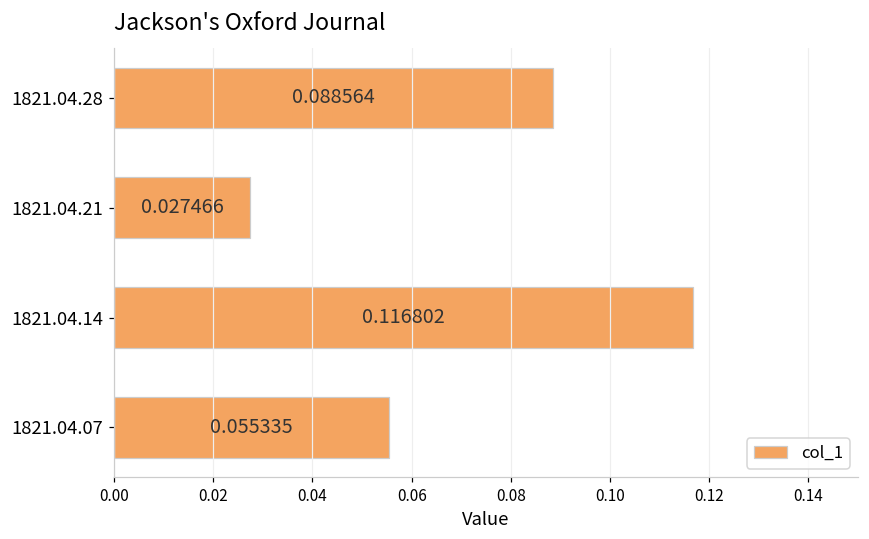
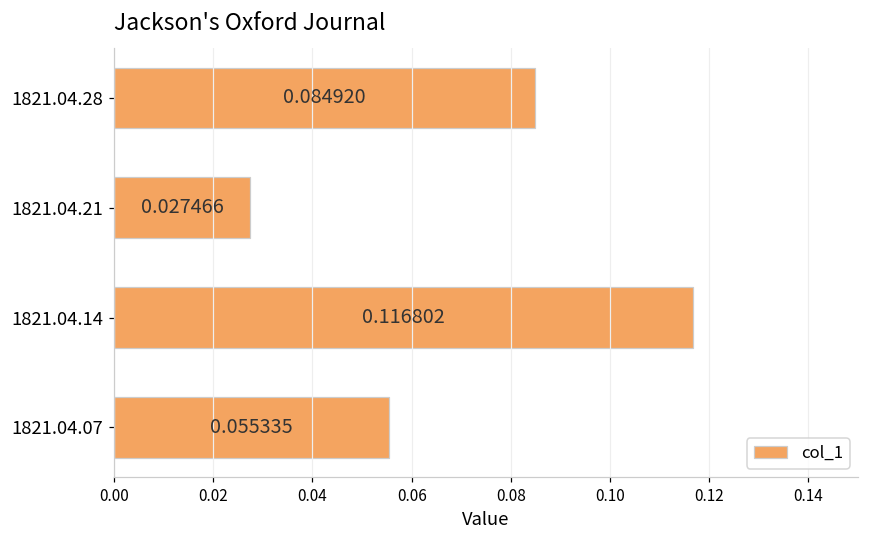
1821.04.28: 0.088564 -> 0.084920
